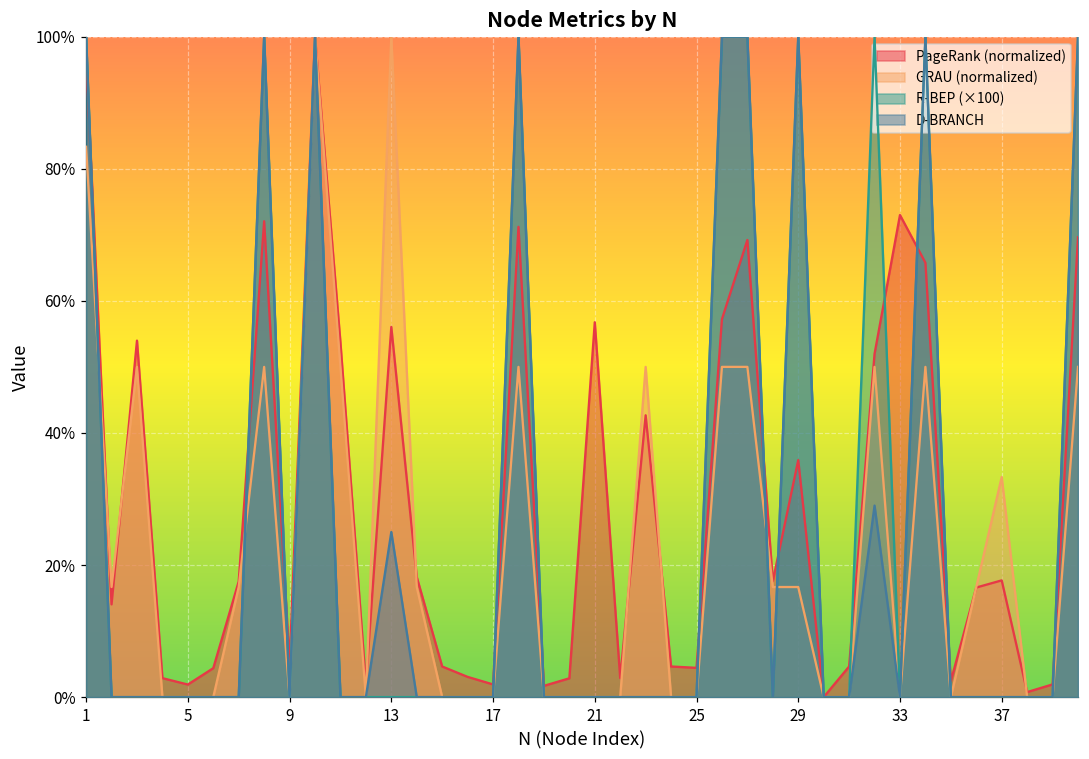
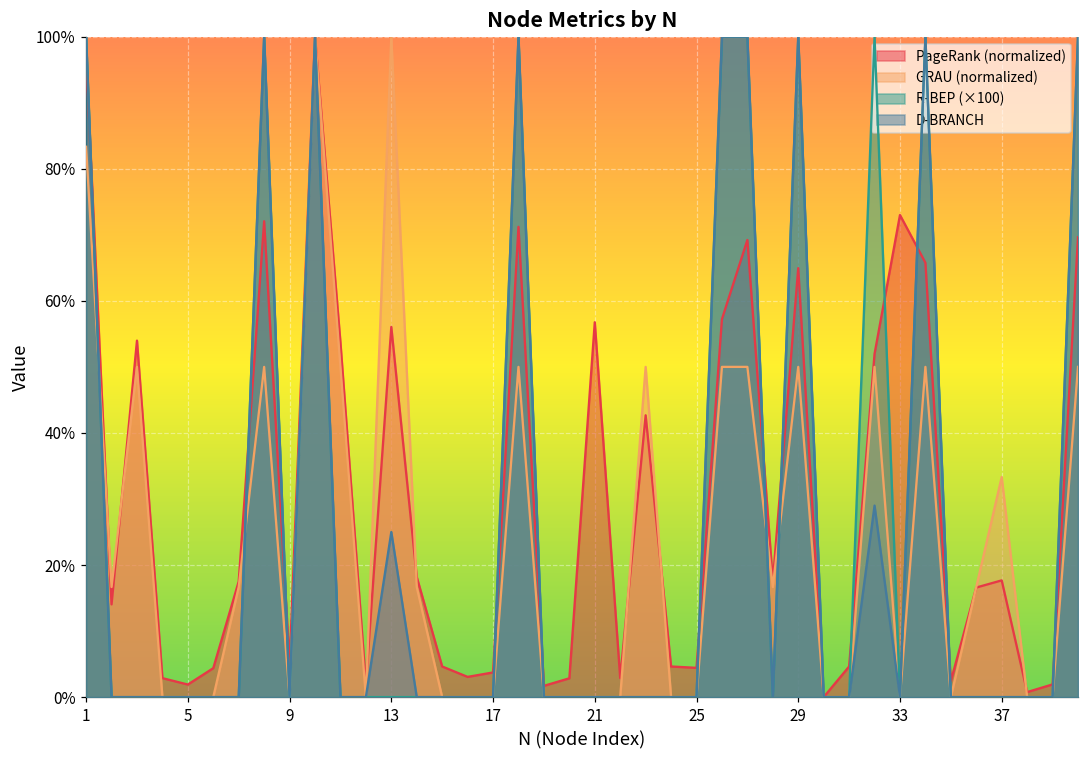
PageRank (normalized), 17: 2% -> 4%
PageRank (normalized), 29: 36% -> 65%
GRAU (normalized), 29: 17% -> 50%
